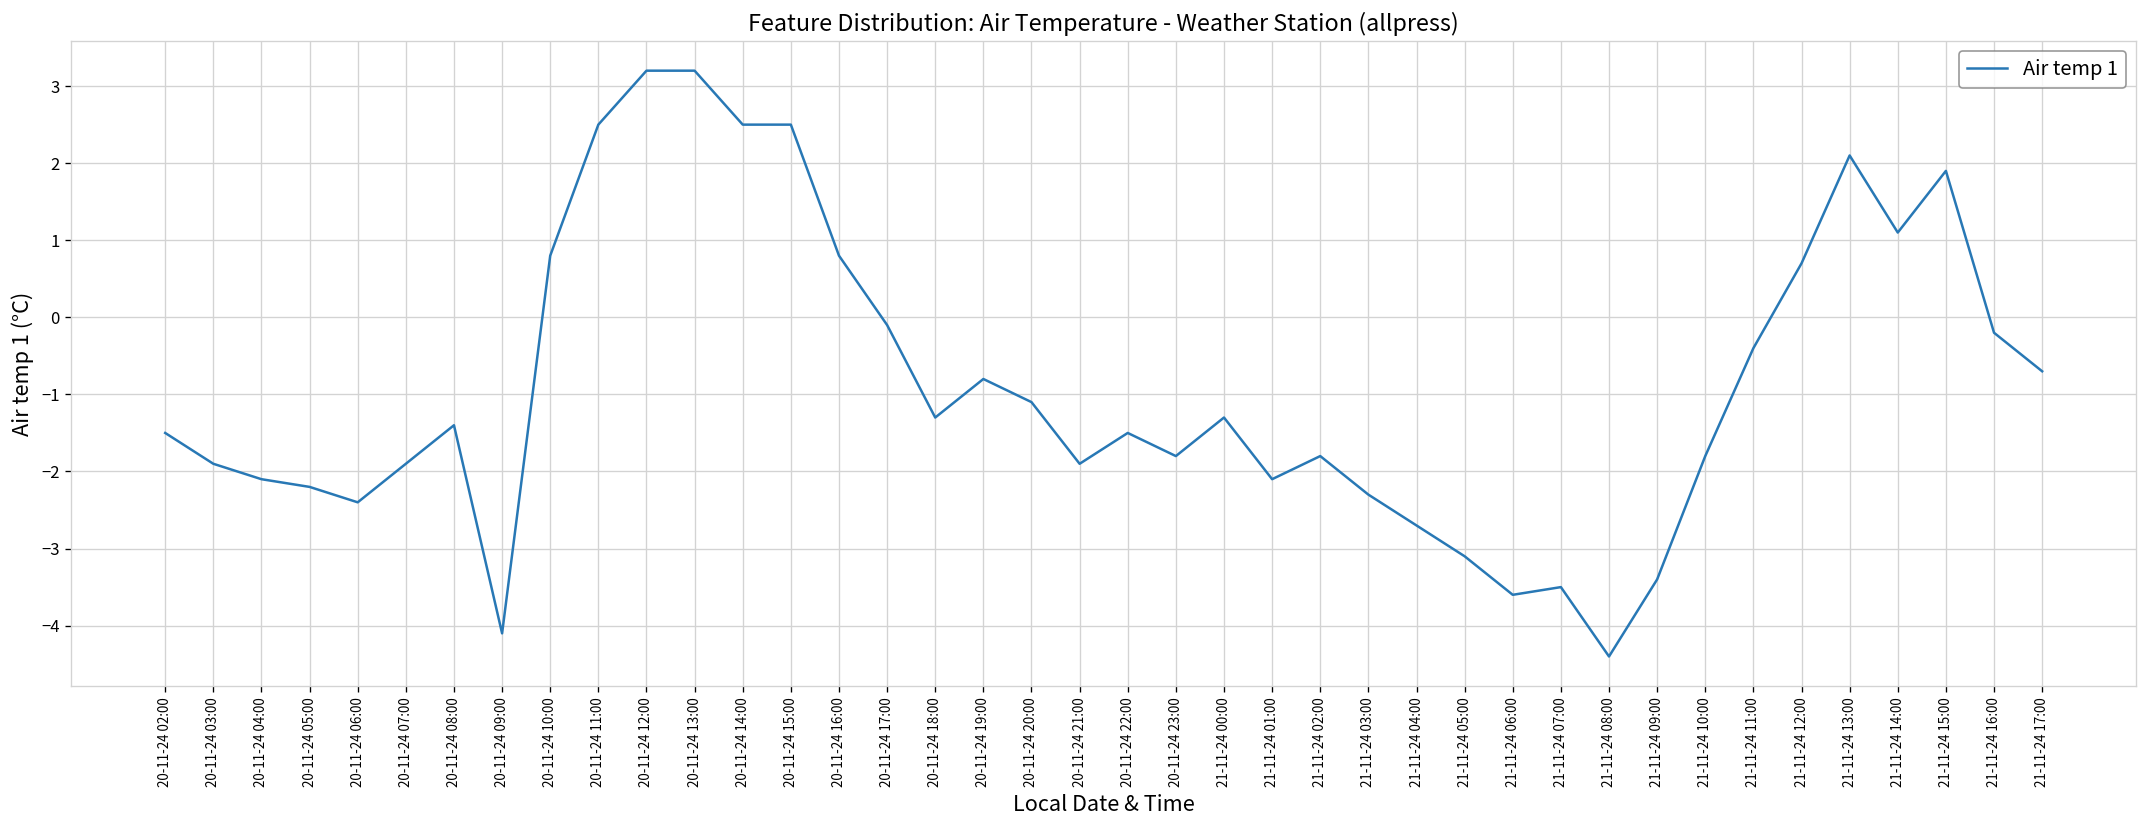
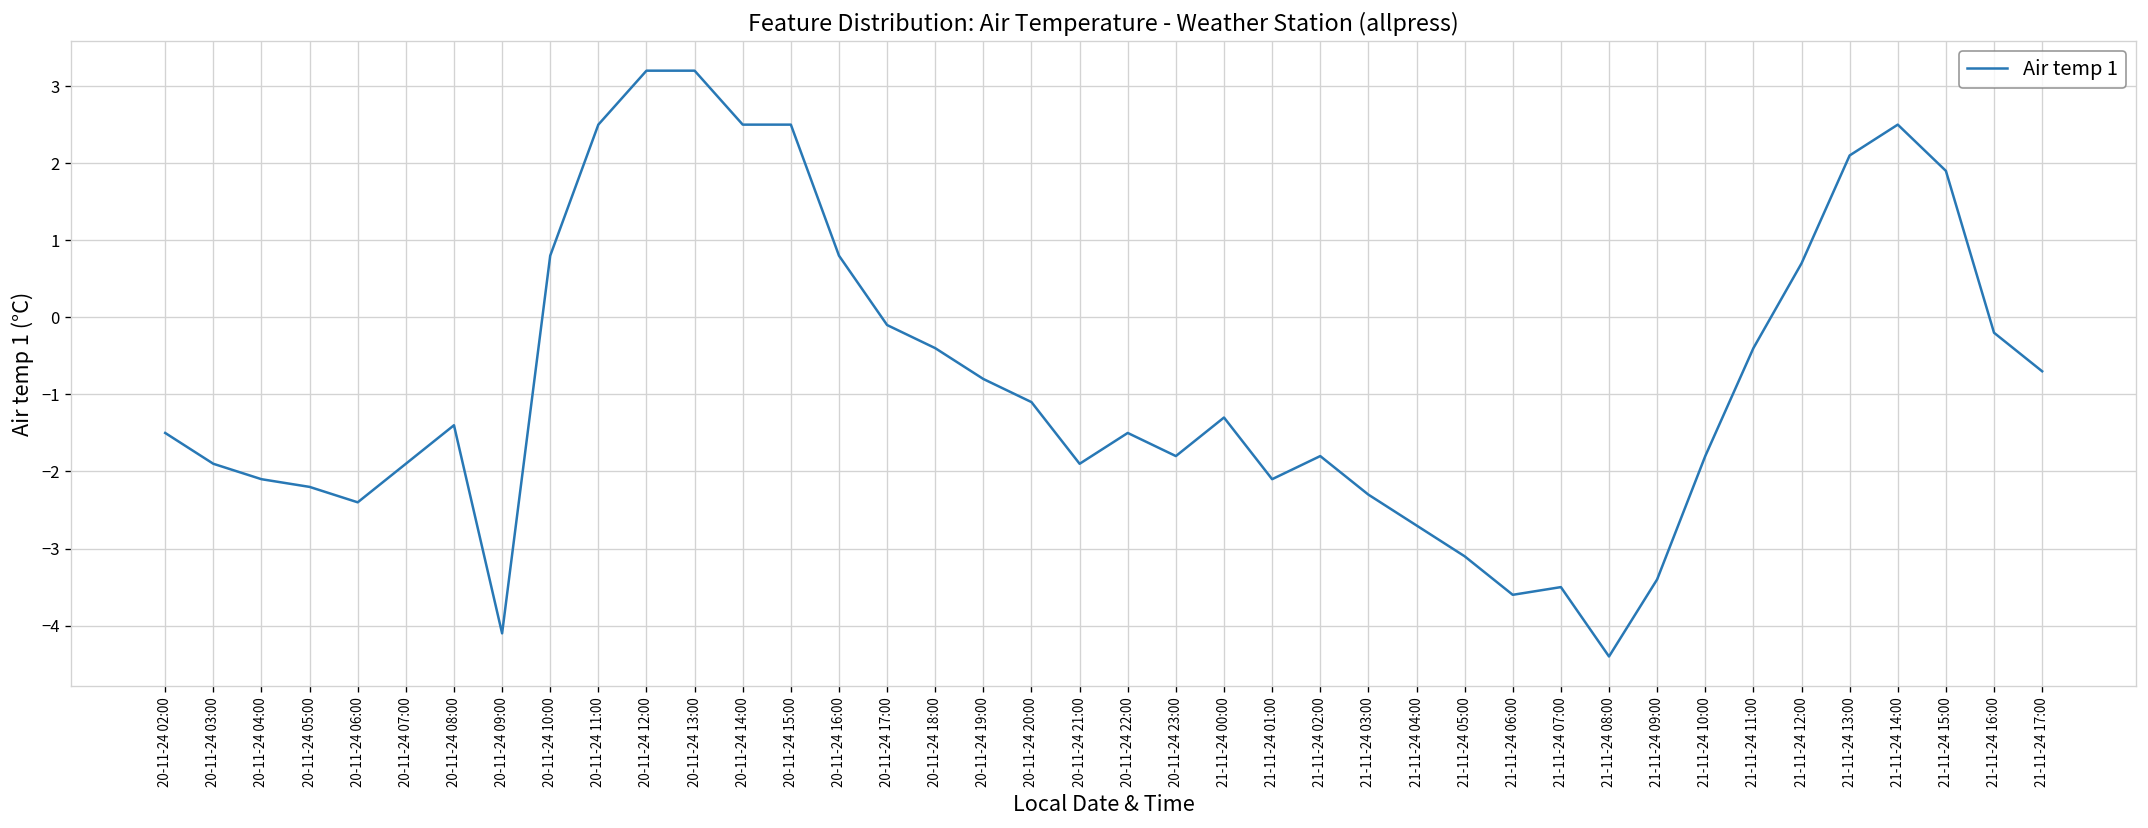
20-11-24 18:00: -1.3 -> -0.4
21-11-24 14:00: 1.1 -> 2.5
